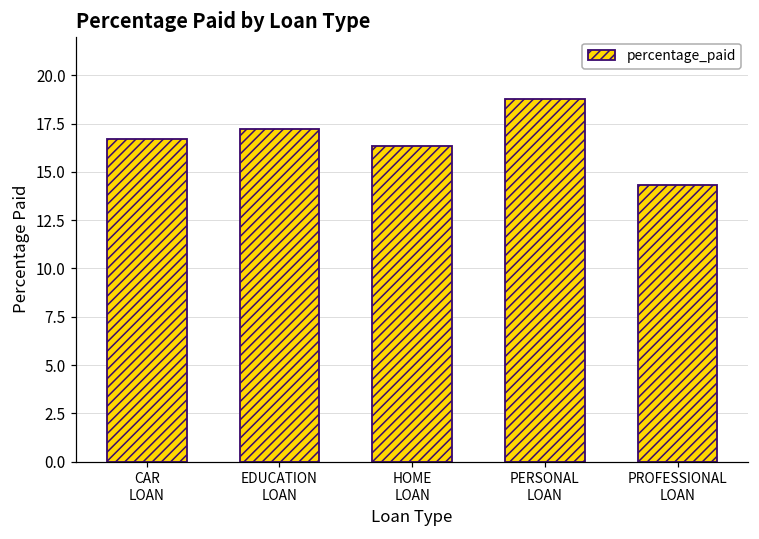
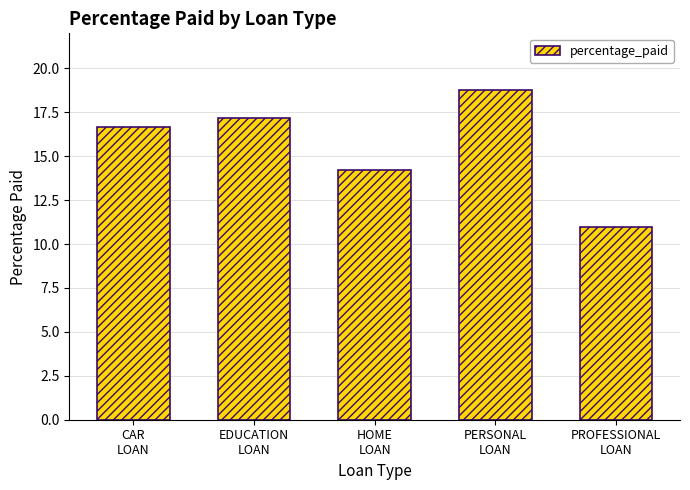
HOME LOAN: 16.3 -> 14.2
PROFESSIONAL LOAN: 14.3 -> 11.0
